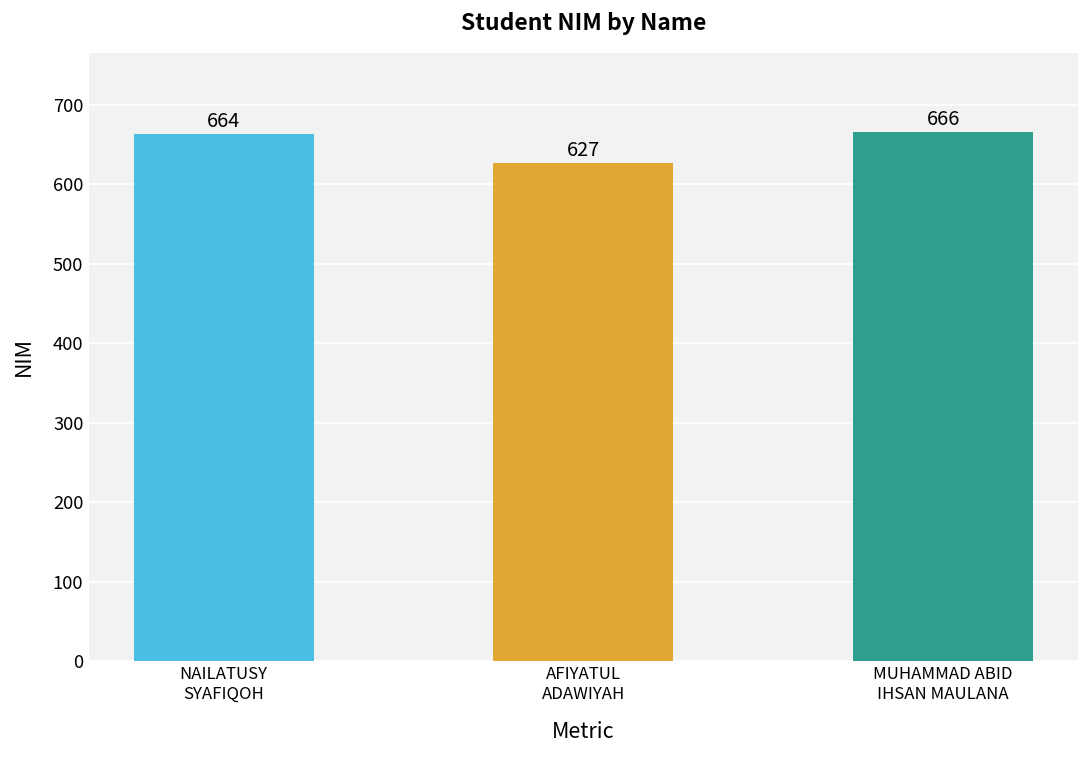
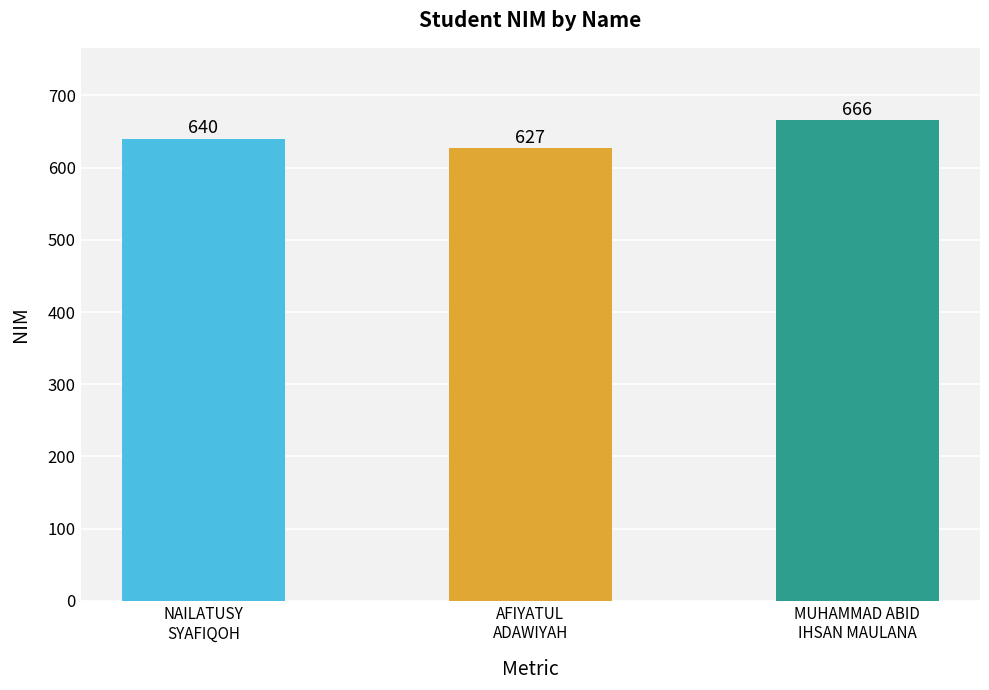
NAILATUSY SYAFIQOH: 664 -> 640
